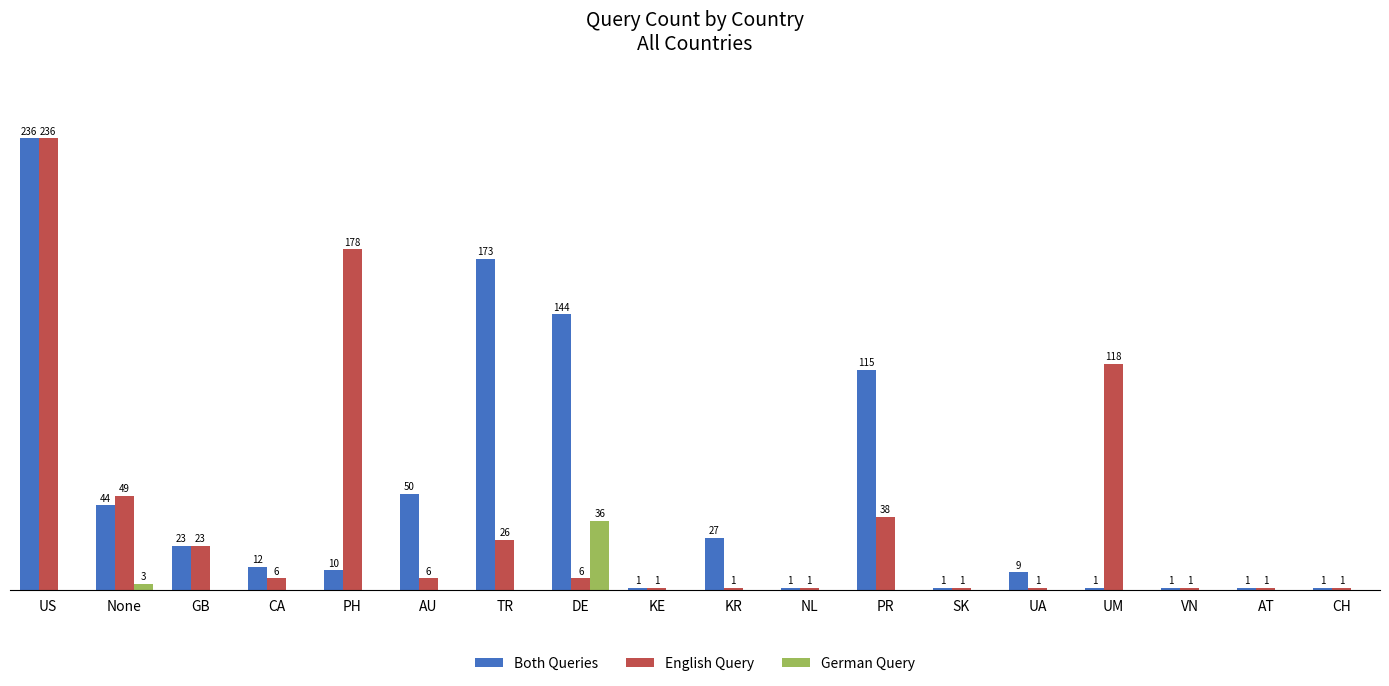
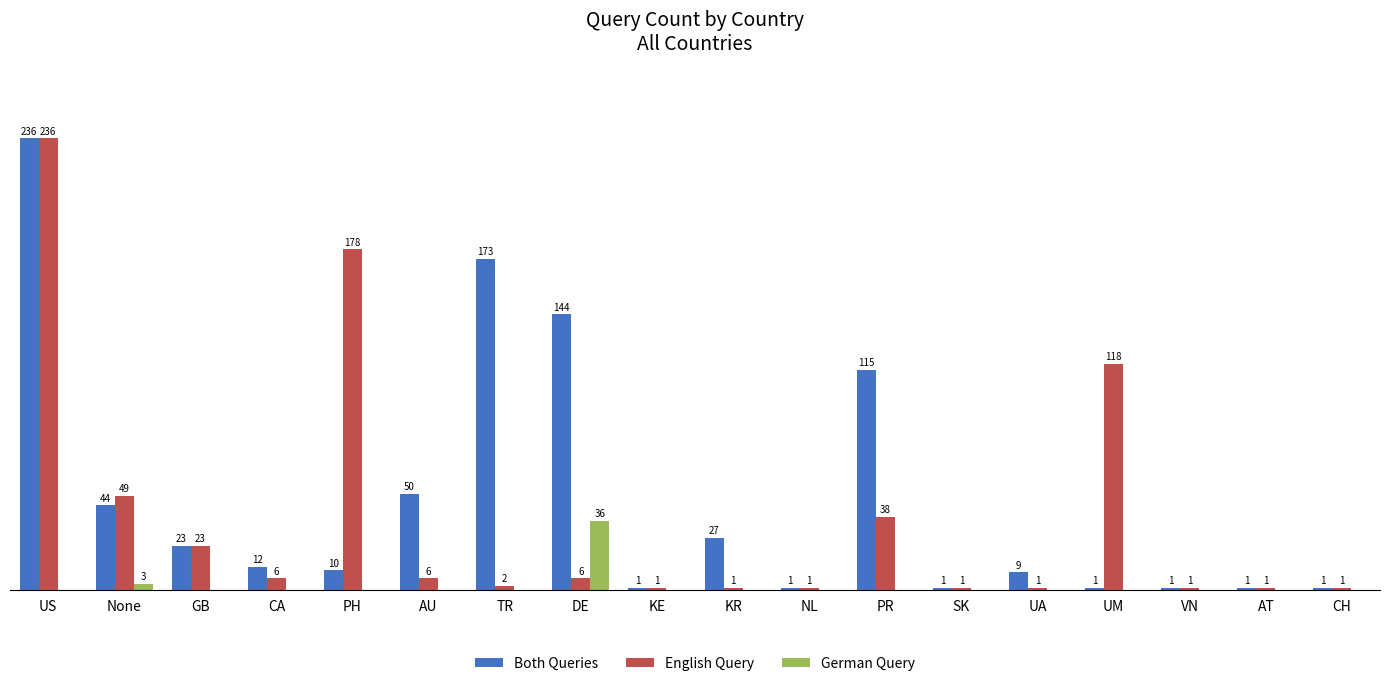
English Query, TR: 26 -> 2
